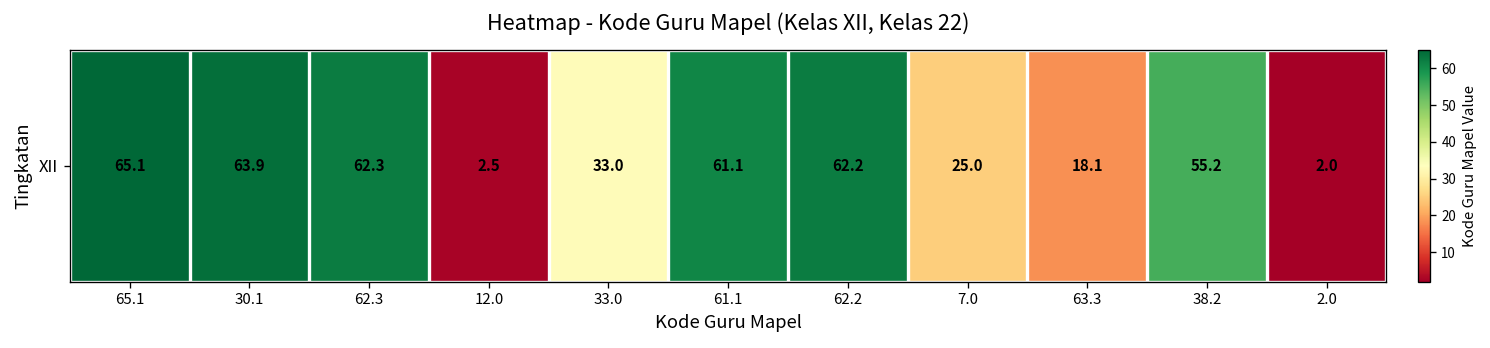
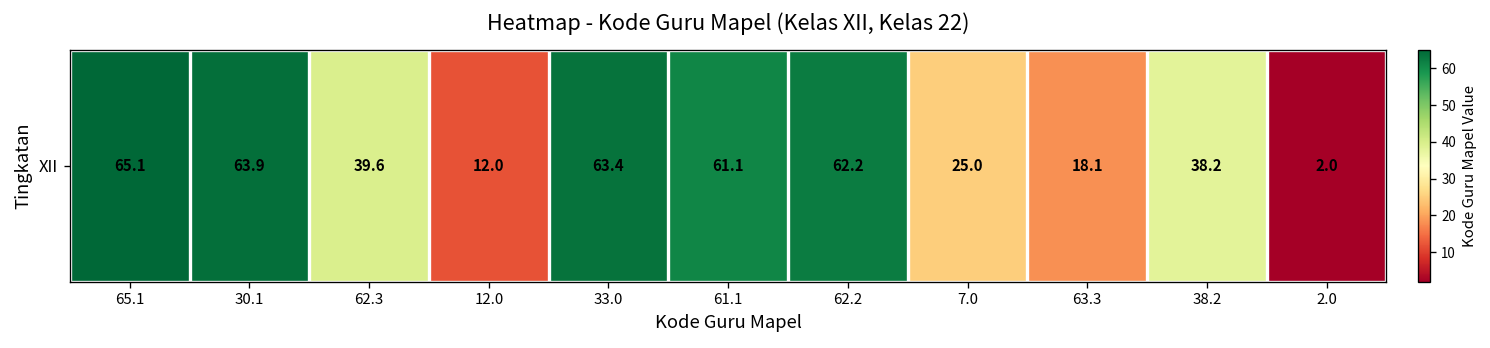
XII, 62.3: 62.3 -> 39.6
XII, 12.0: 2.5 -> 12.0
XII, 33.0: 33.0 -> 63.4
XII, 38.2: 55.2 -> 38.2
